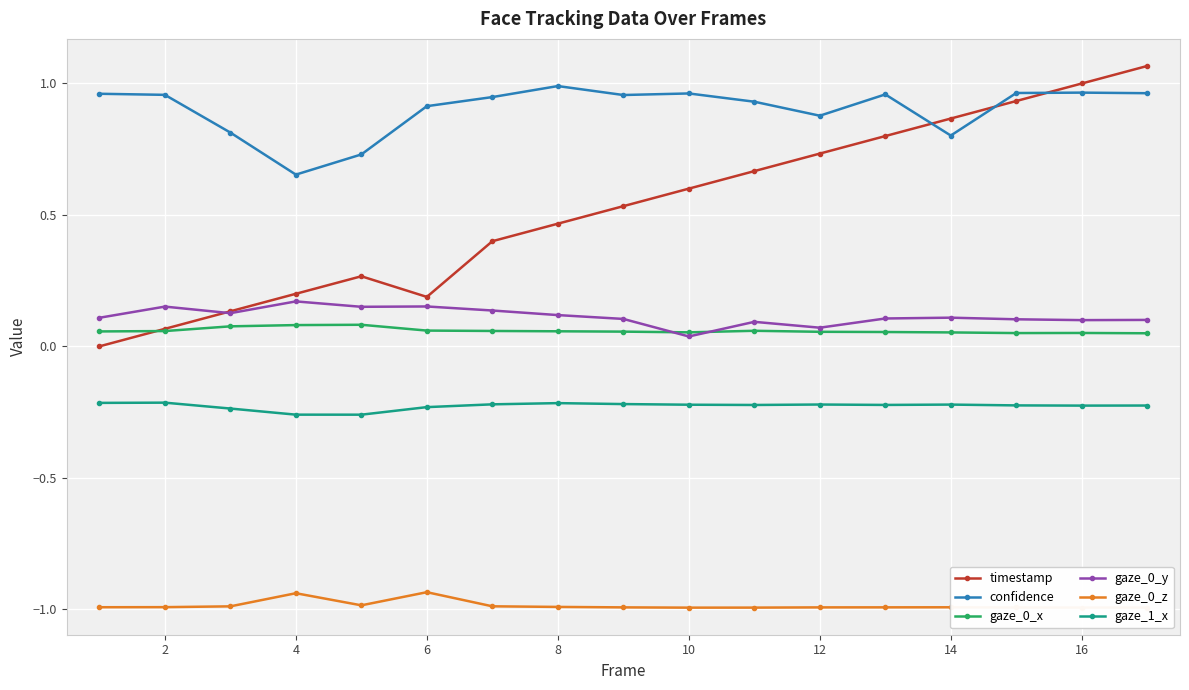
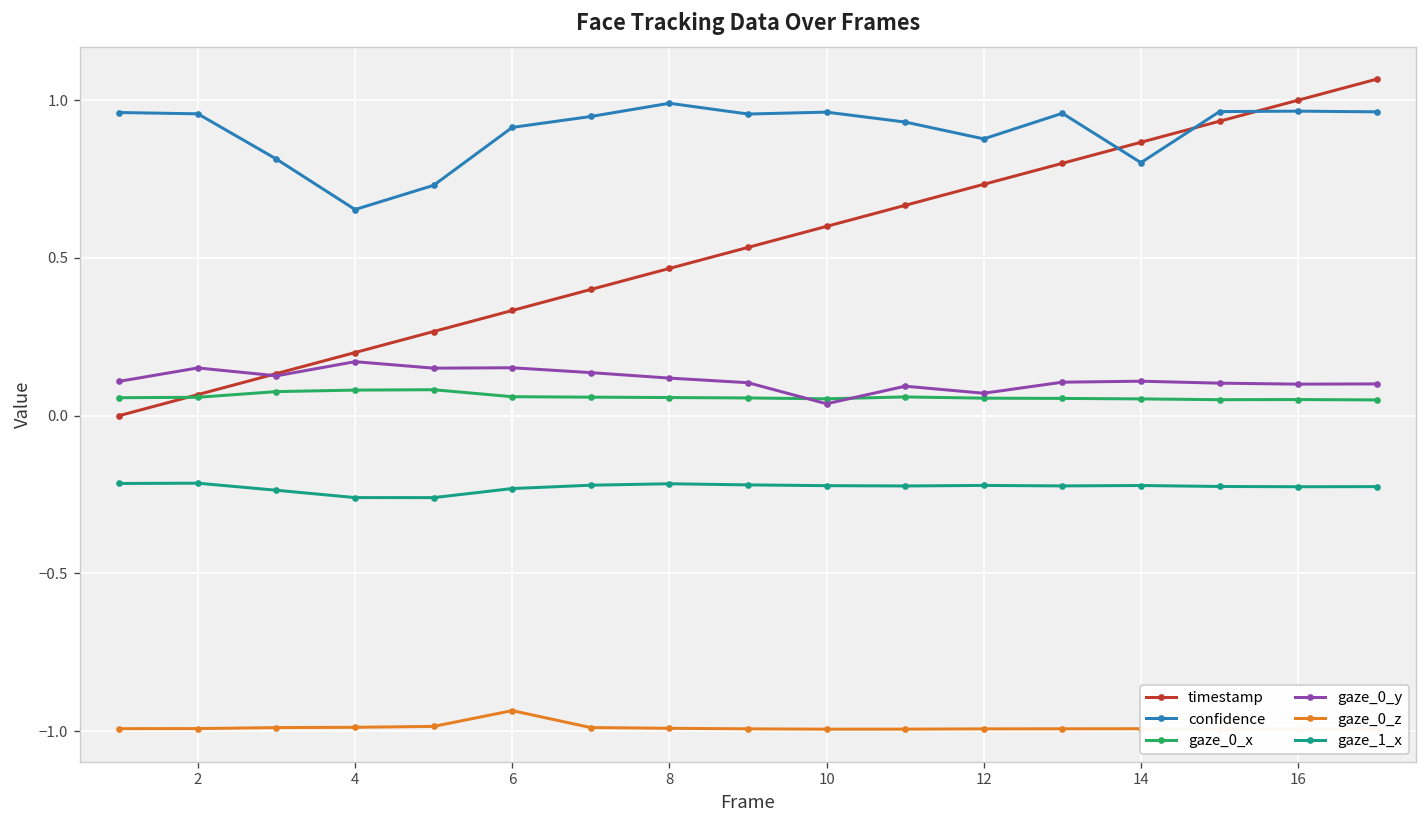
gaze_0_z, 4: -0.94 -> -0.99
timestamp, 6: 0.19 -> 0.33
